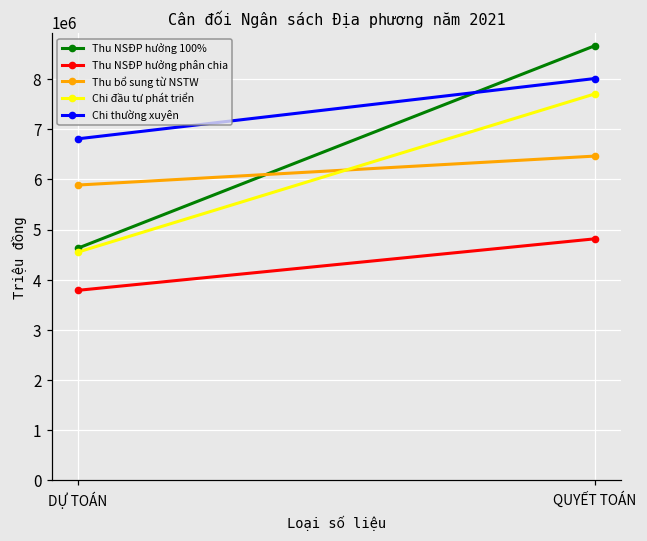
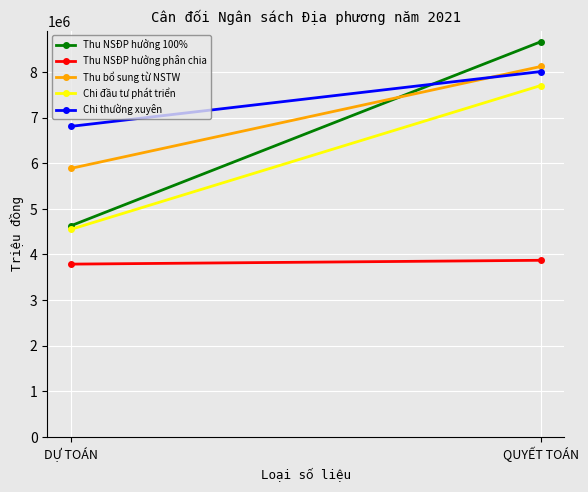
Thu NSĐP hưởng phân chia, QUYẾT TOÁN: 4800000 -> 3900000
Thu bổ sung từ NSTW, QUYẾT TOÁN: 6500000 -> 8100000
